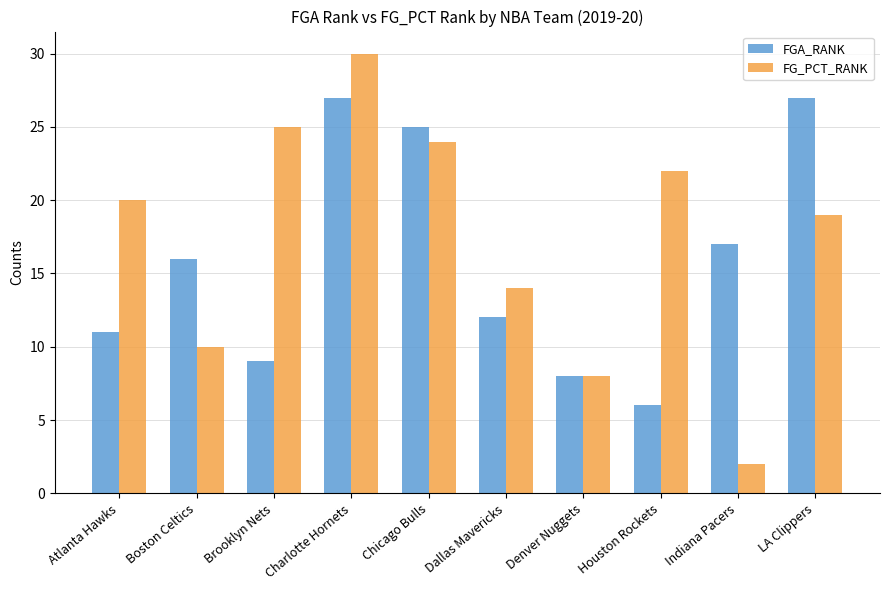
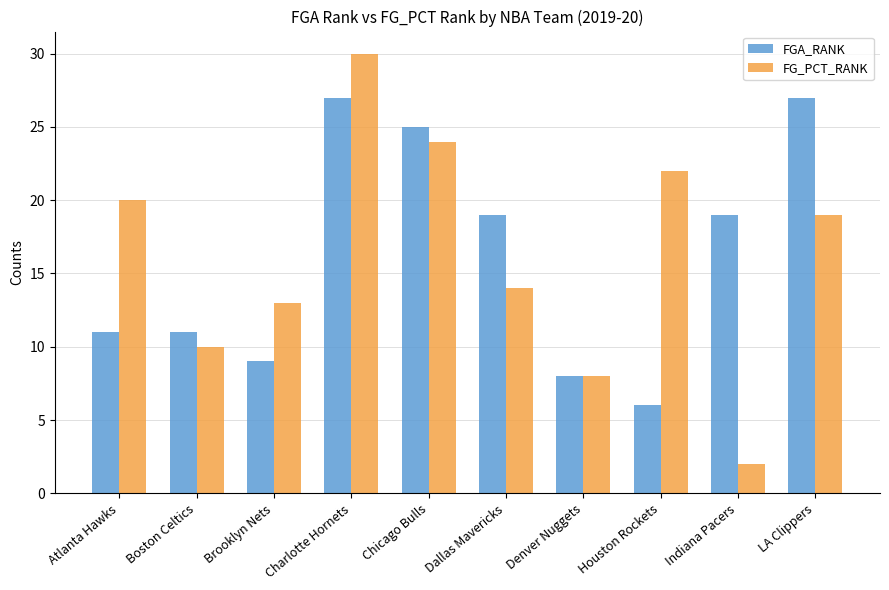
FGA_RANK, Boston Celtics: 16 -> 11
FG_PCT_RANK, Brooklyn Nets: 25 -> 13
FGA_RANK, Dallas Mavericks: 12 -> 19
FGA_RANK, Indiana Pacers: 17 -> 19
